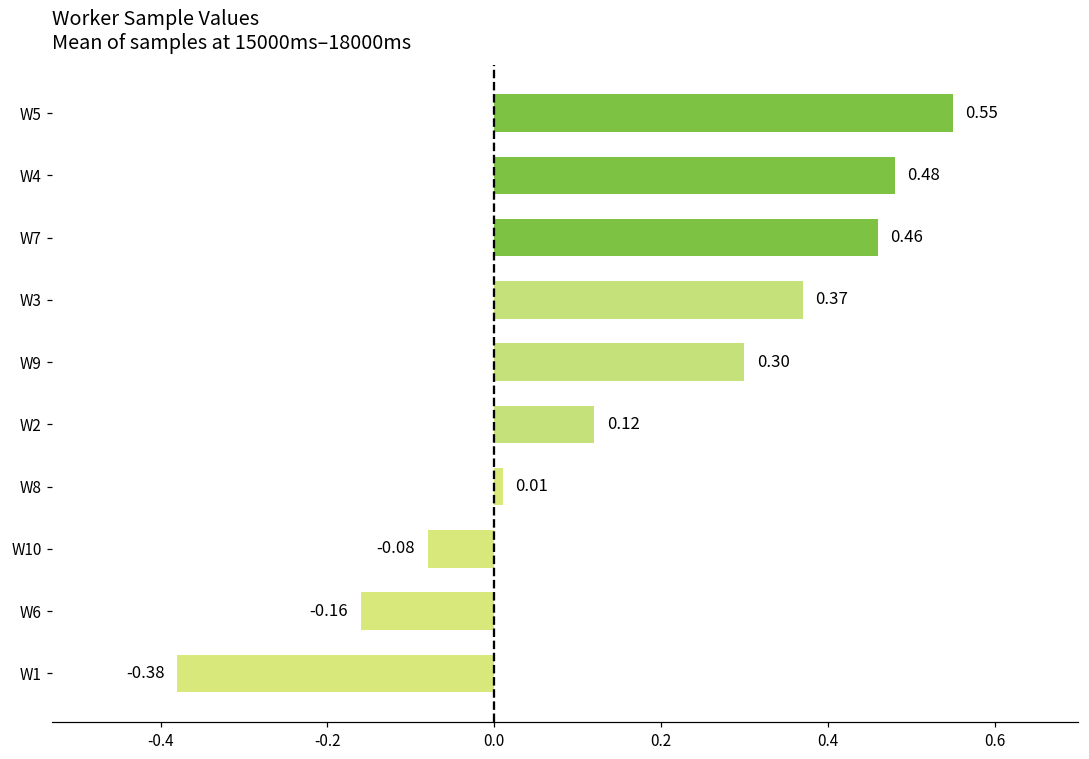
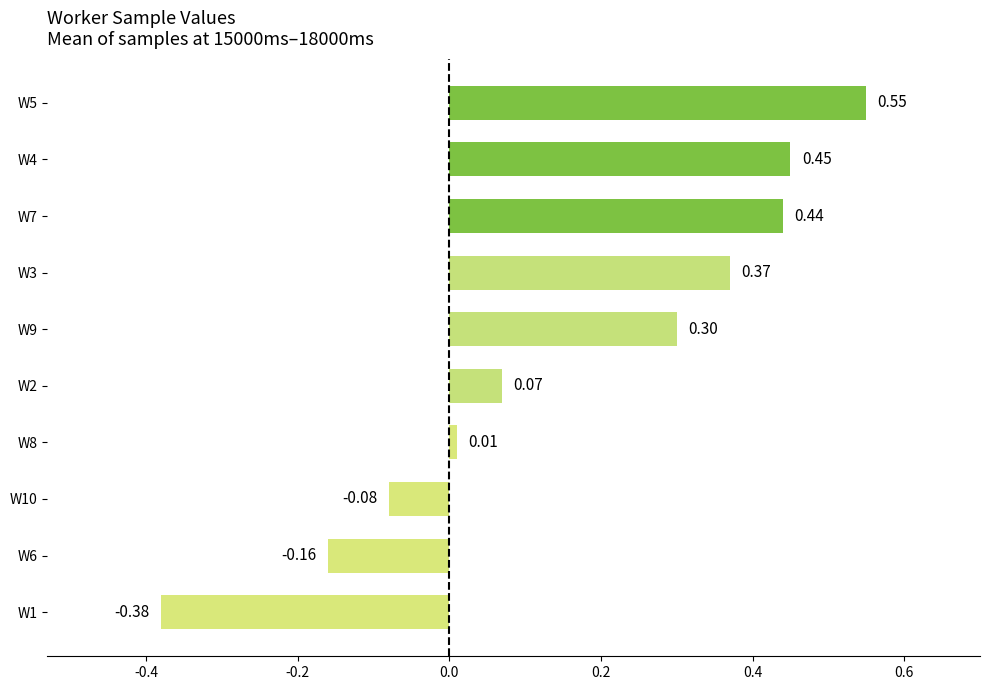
W4: 0.48 -> 0.45
W7: 0.46 -> 0.44
W2: 0.12 -> 0.07
